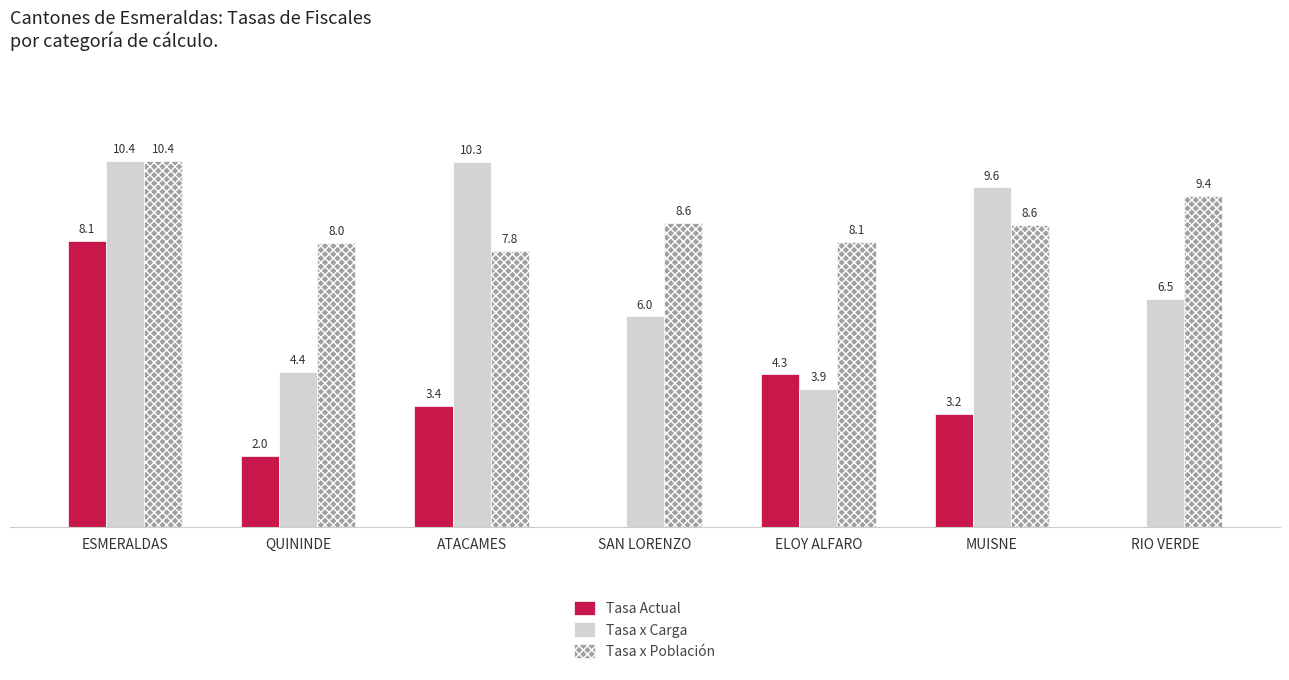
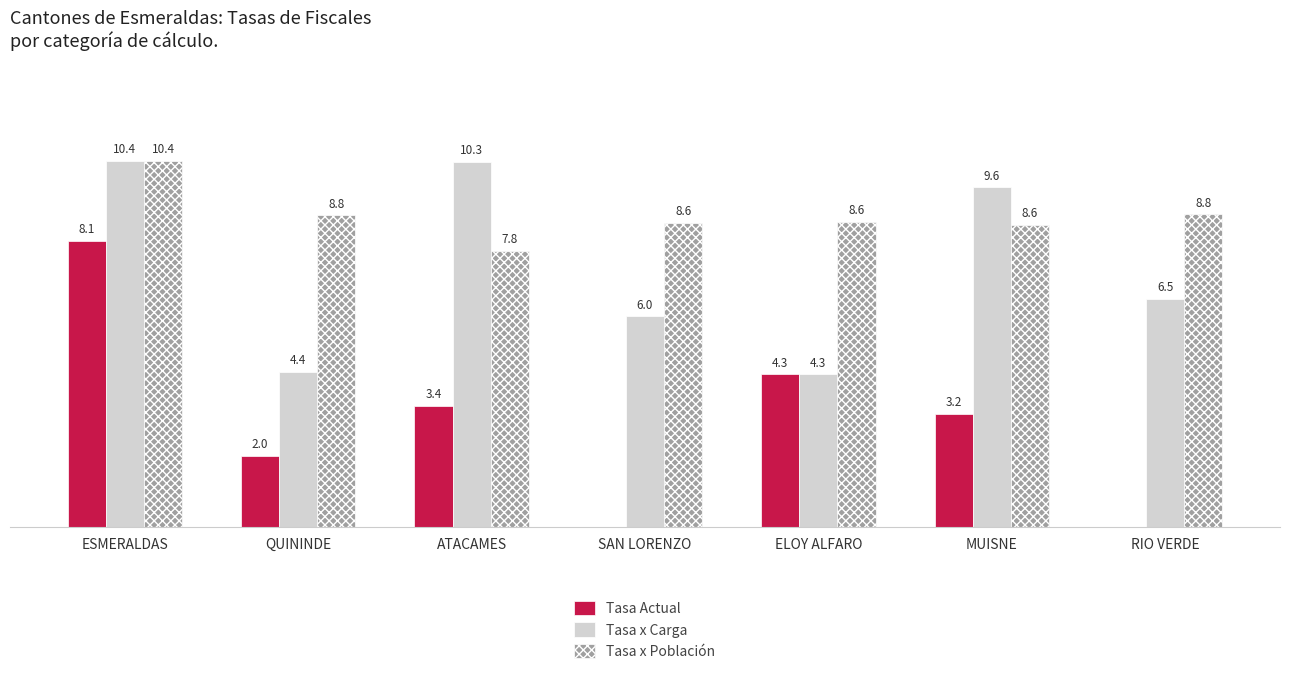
Tasa x Población, QUININDE: 8.0 -> 8.8
Tasa x Carga, ELOY ALFARO: 3.9 -> 4.3
Tasa x Población, ELOY ALFARO: 8.1 -> 8.6
Tasa x Población, RIO VERDE: 9.4 -> 8.8
